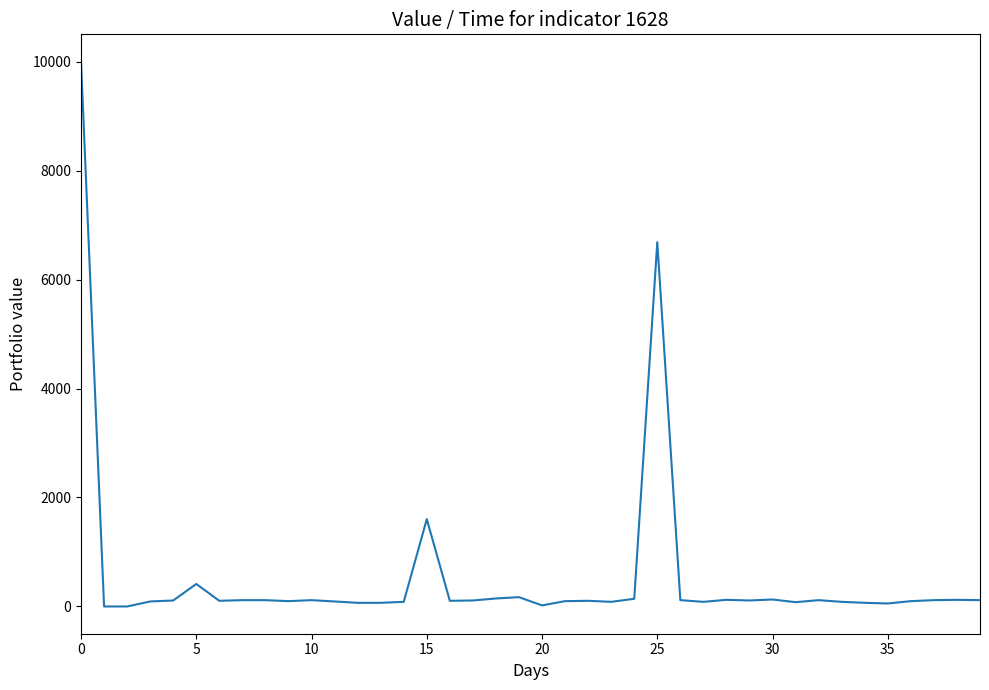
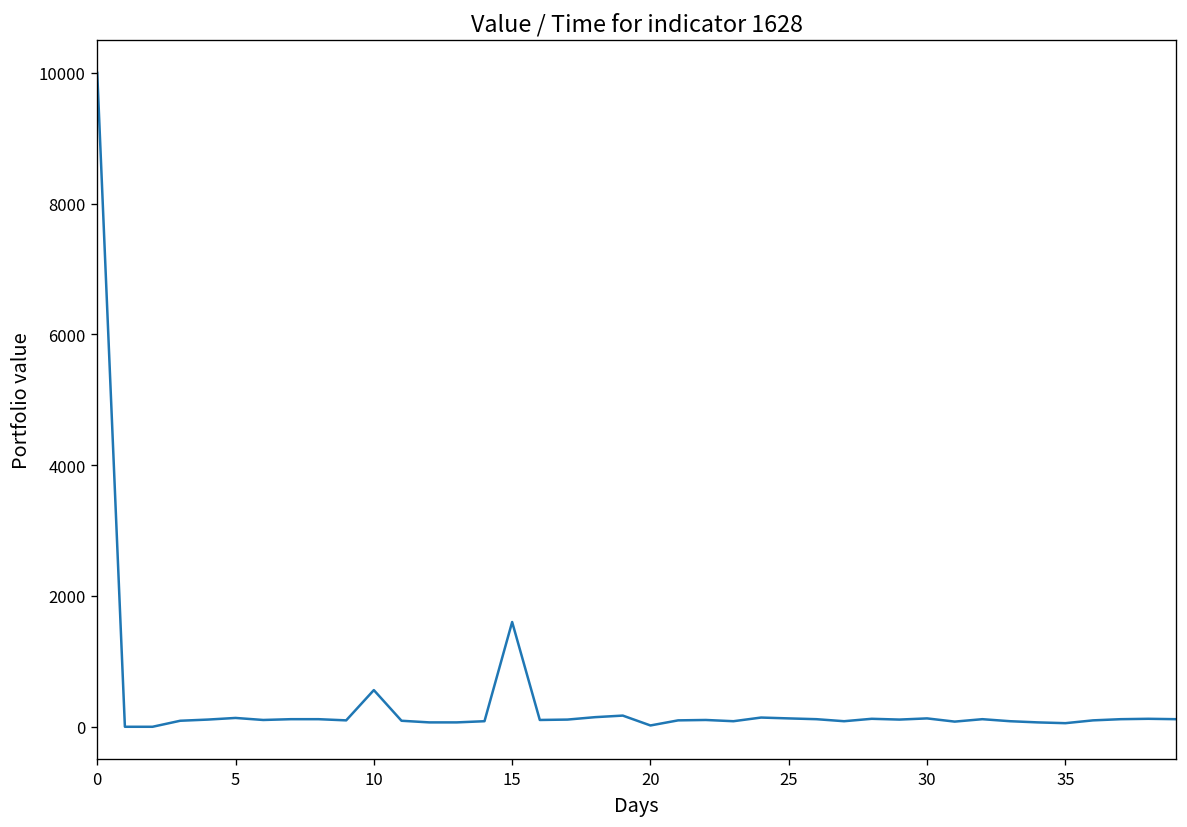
5: 400 -> 100
10: 100 -> 600
25: 6700 -> 100
